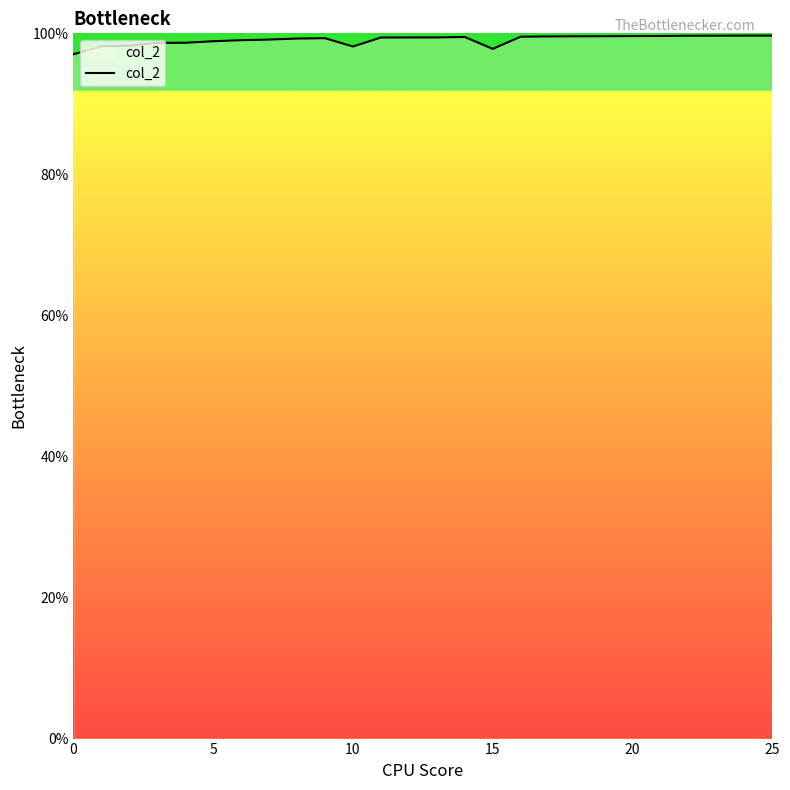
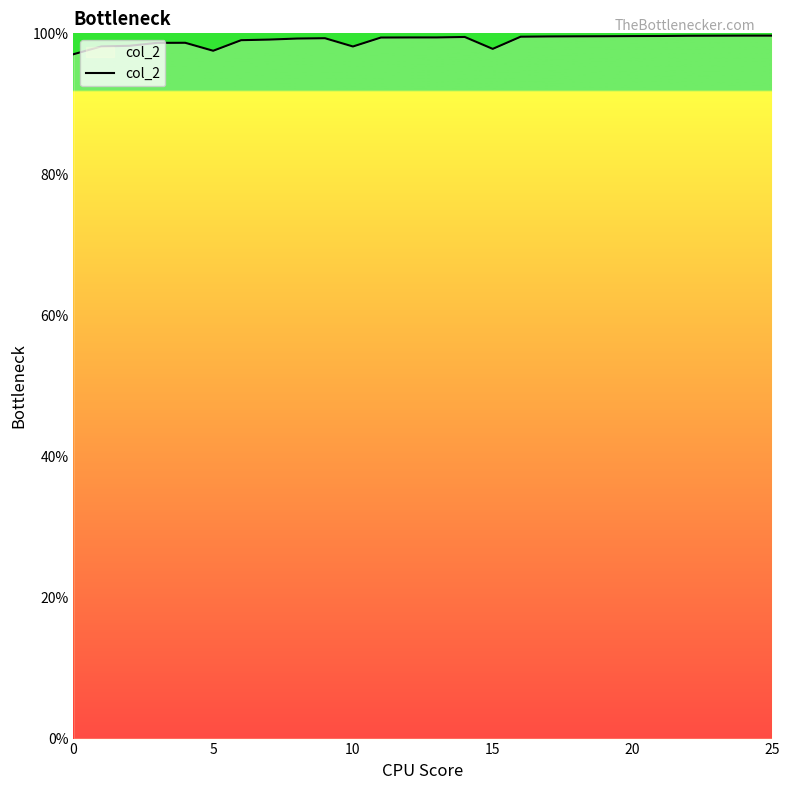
5: 99% -> 98%
